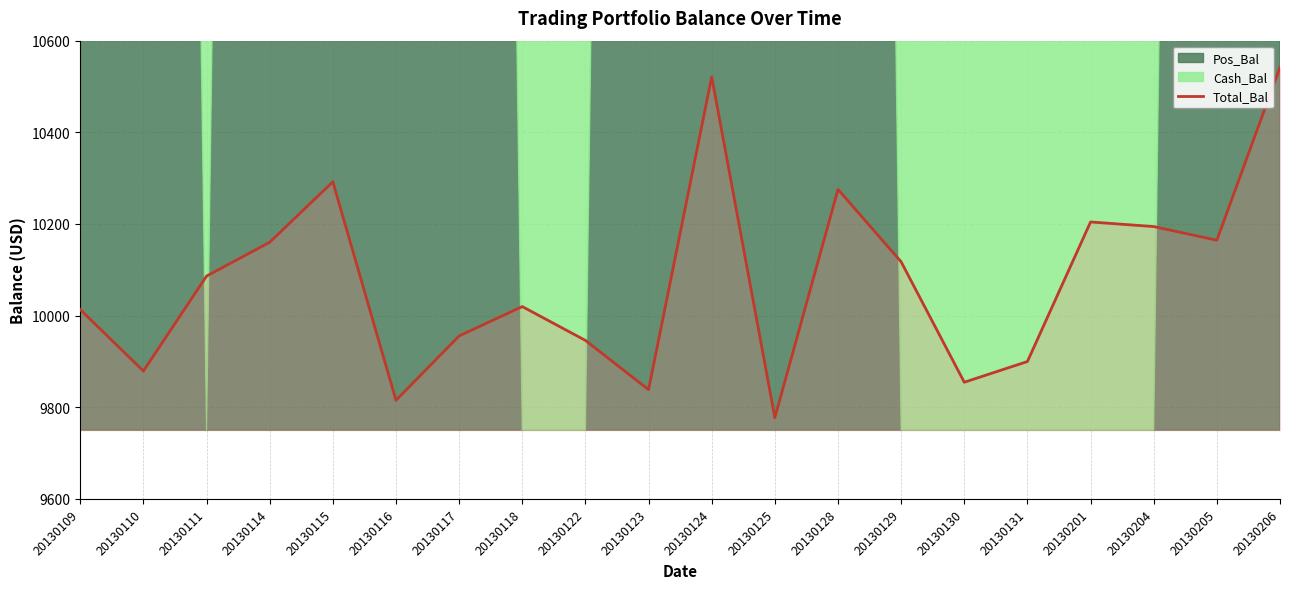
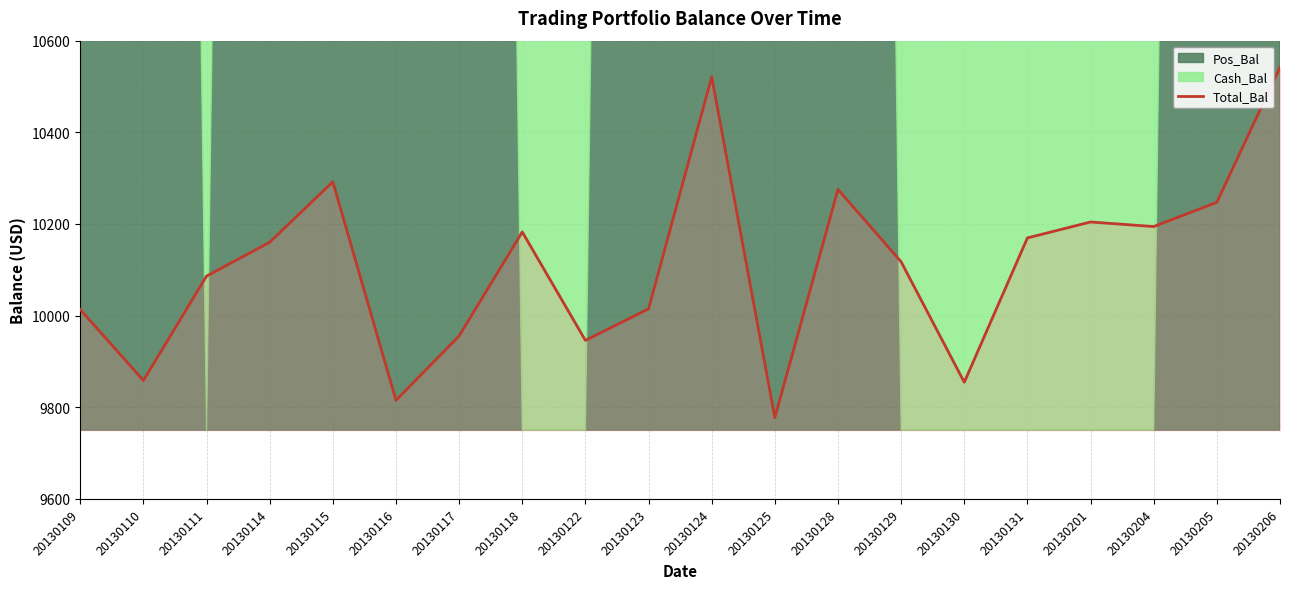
Total_Bal, 20130110: 9880 -> 9860
Total_Bal, 20130118: 10020 -> 10180
Total_Bal, 20130123: 9840 -> 10010
Total_Bal, 20130131: 9900 -> 10170
Total_Bal, 20130205: 10160 -> 10250
